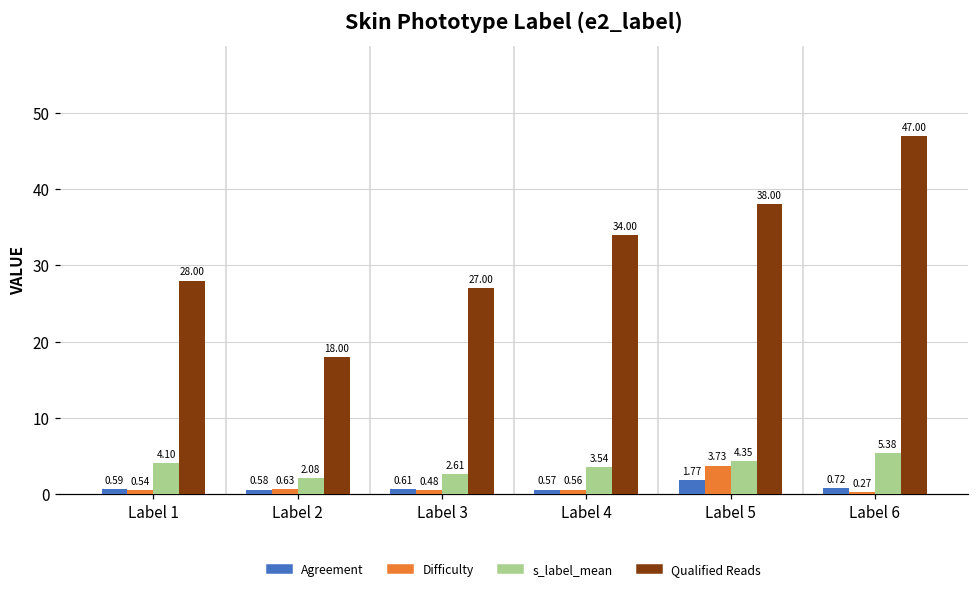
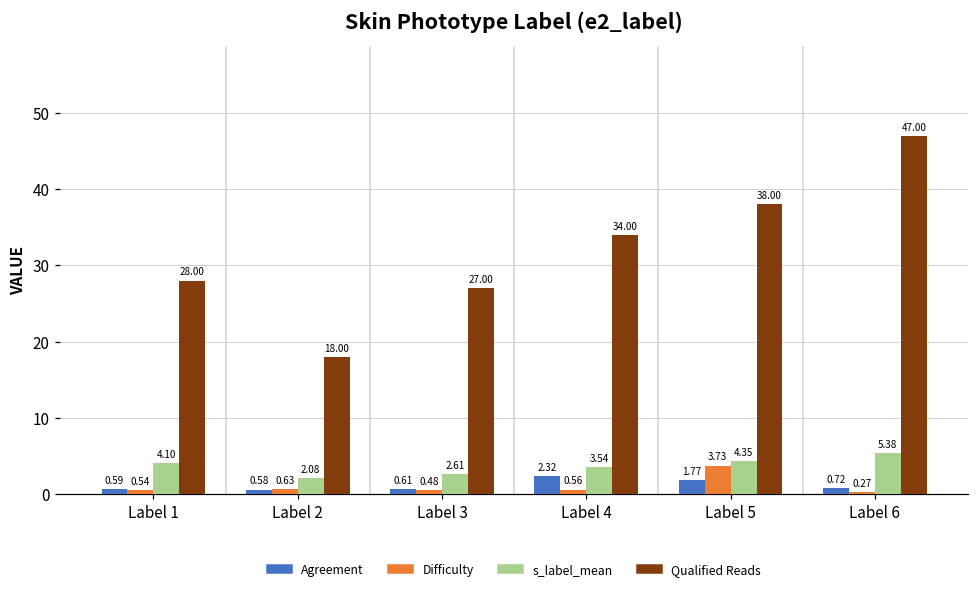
Agreement, Label 4: 0.57 -> 2.32
